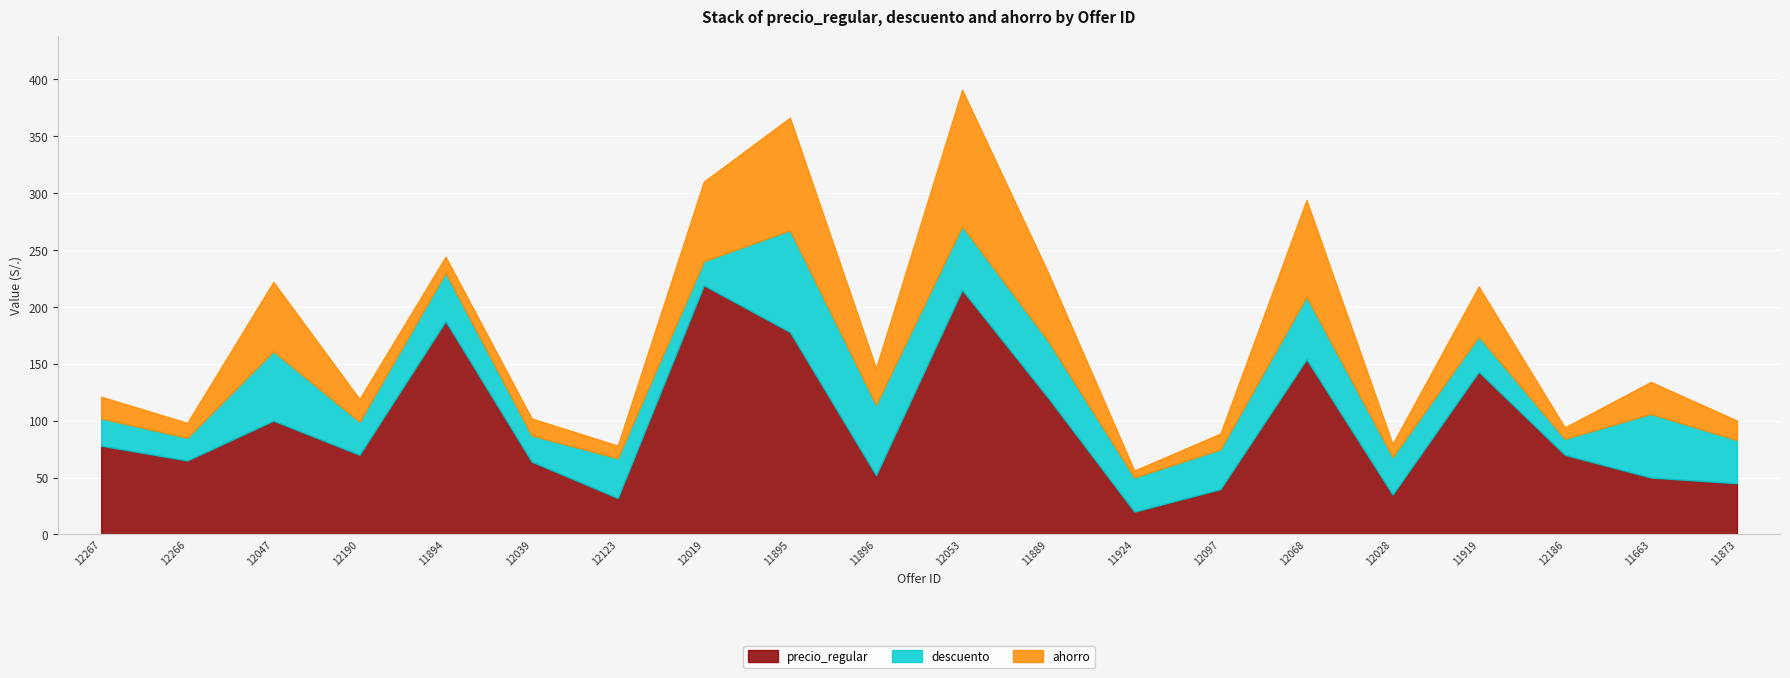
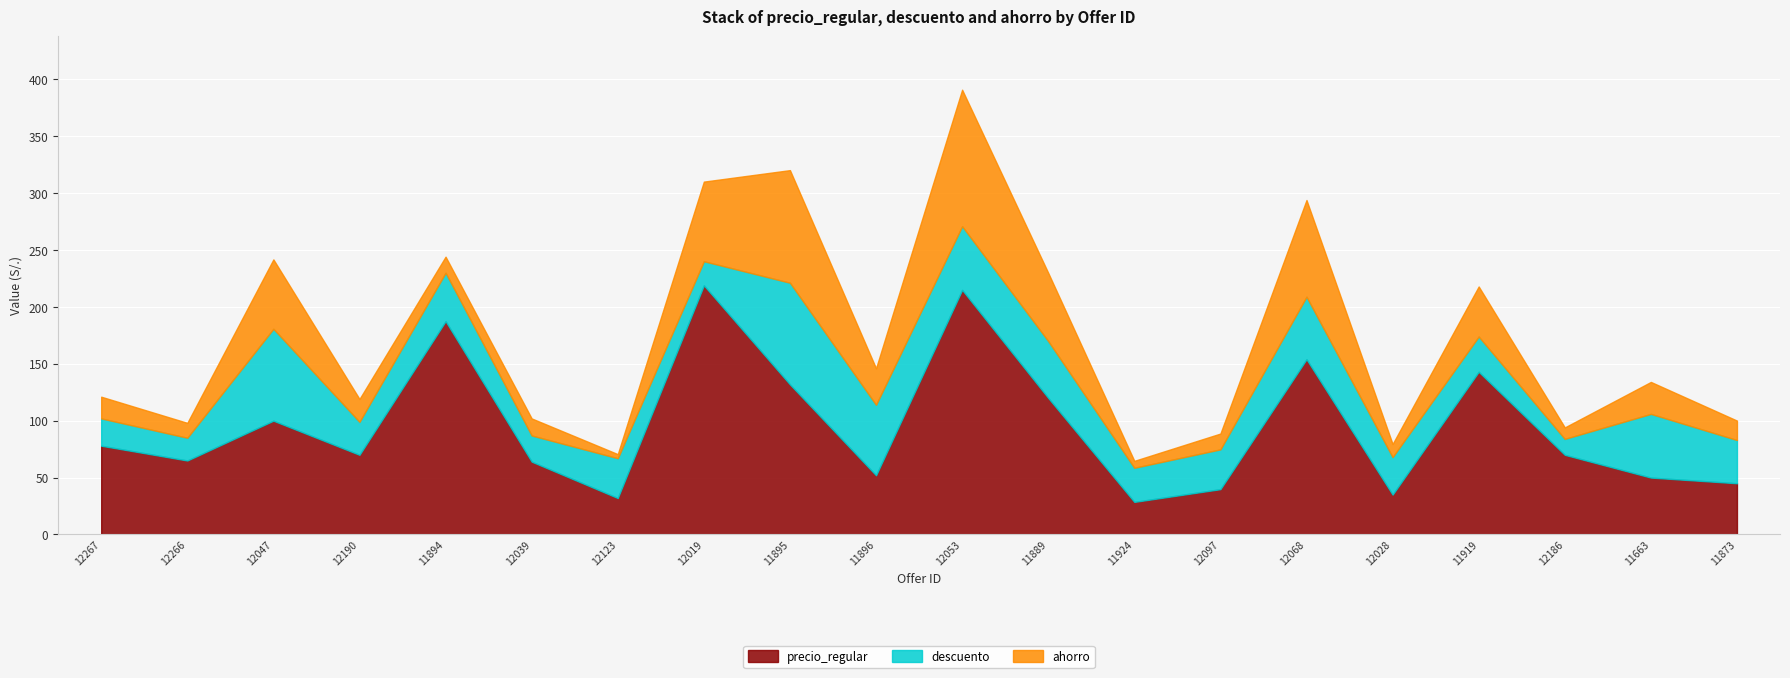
descuento, 12047: 61 -> 81
ahorro, 12123: 11 -> 4
precio_regular, 11895: 178 -> 132
precio_regular, 11924: 20 -> 29
